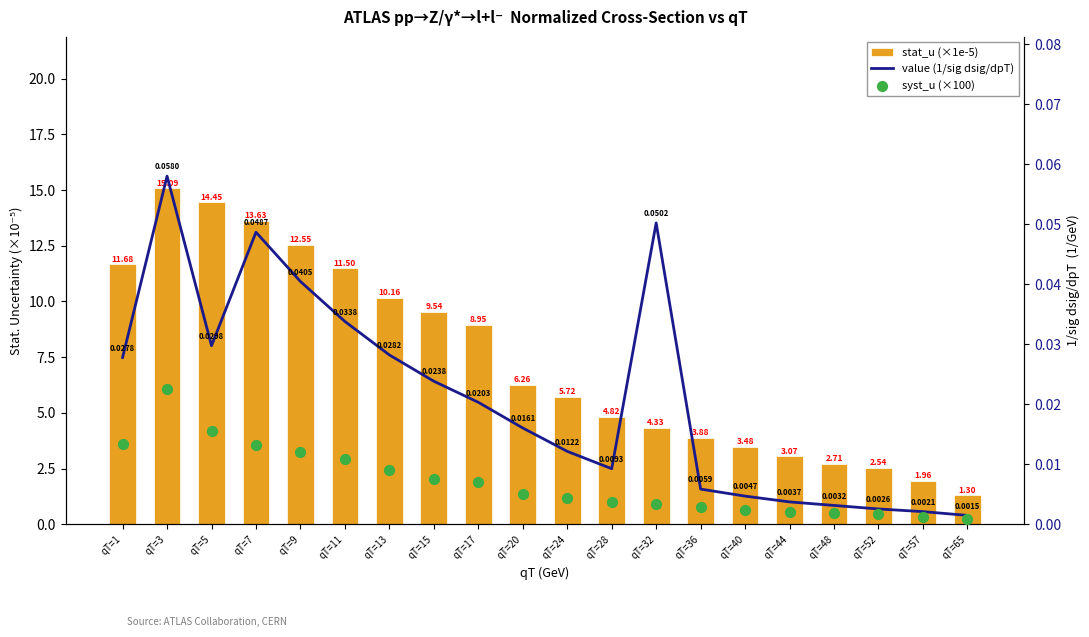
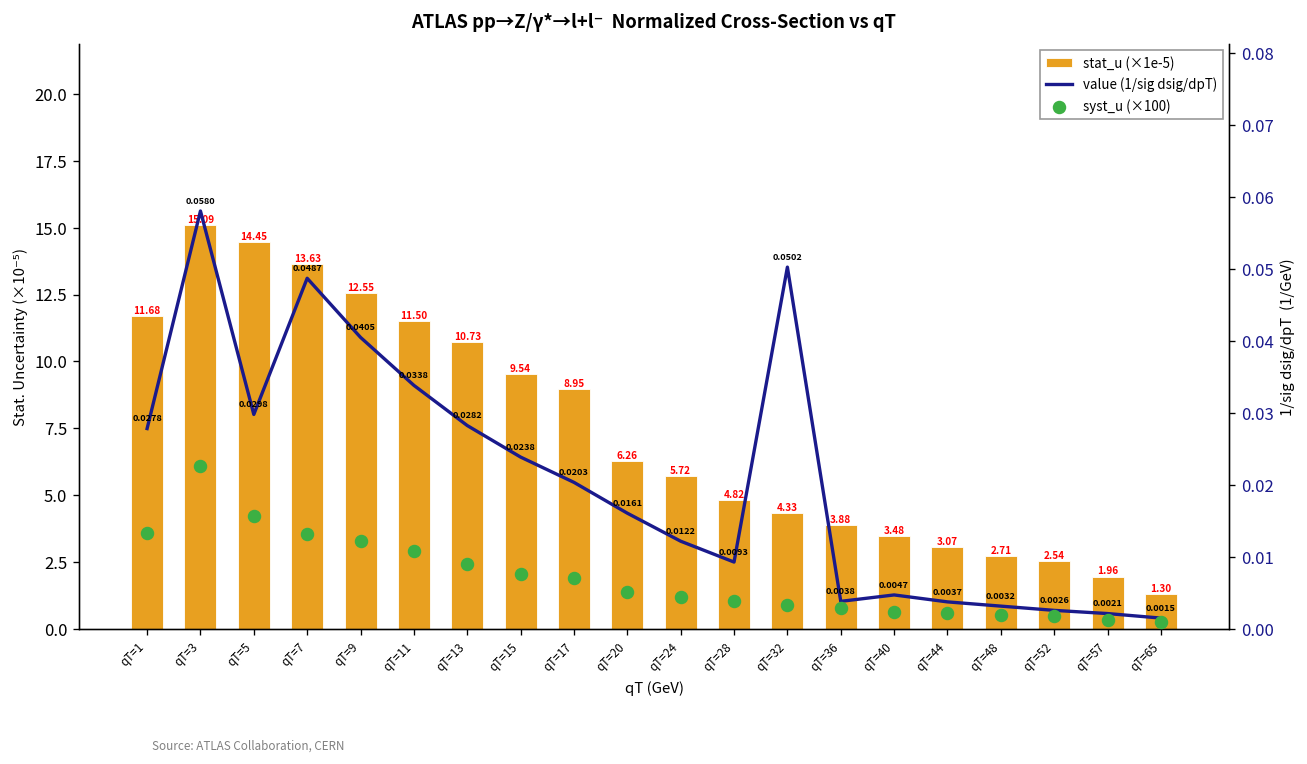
stat_u (×1e-5), qT=13: 10.16 -> 10.73
value (1/sig dsig/dpT), qT=36: 0.0059 -> 0.0038
